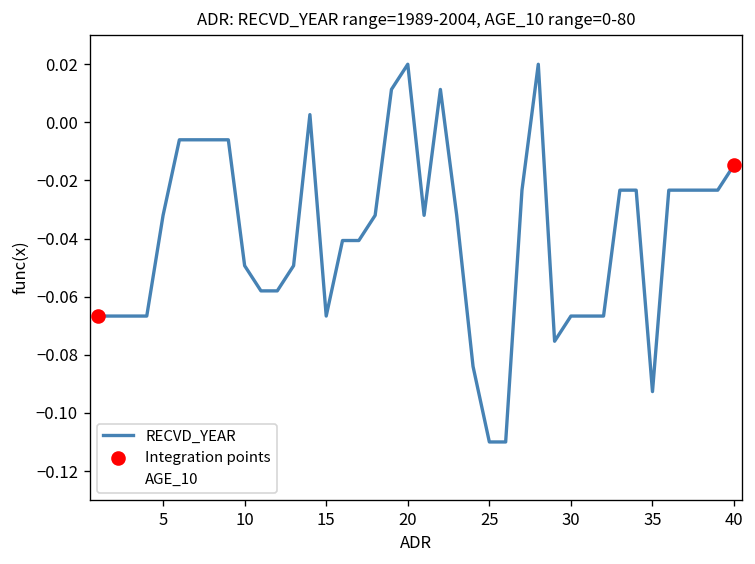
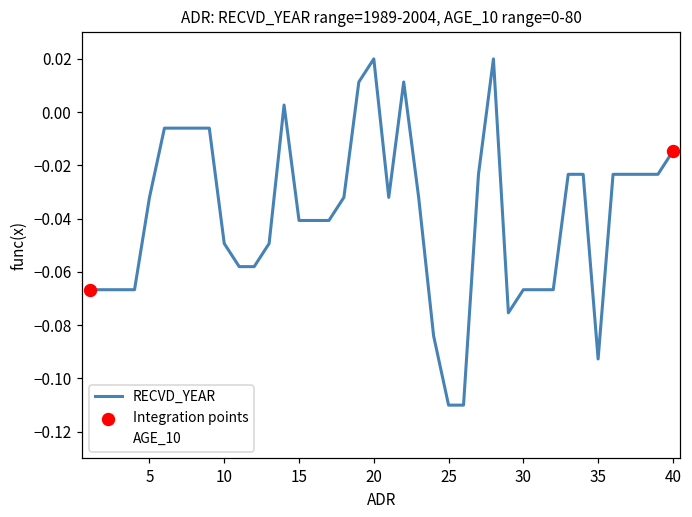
RECVD_YEAR, 15: -0.067 -> -0.041
